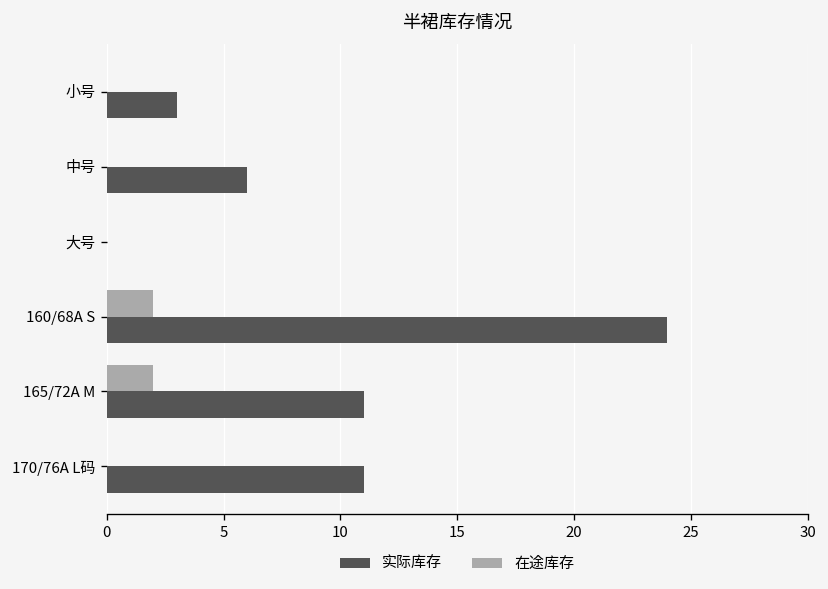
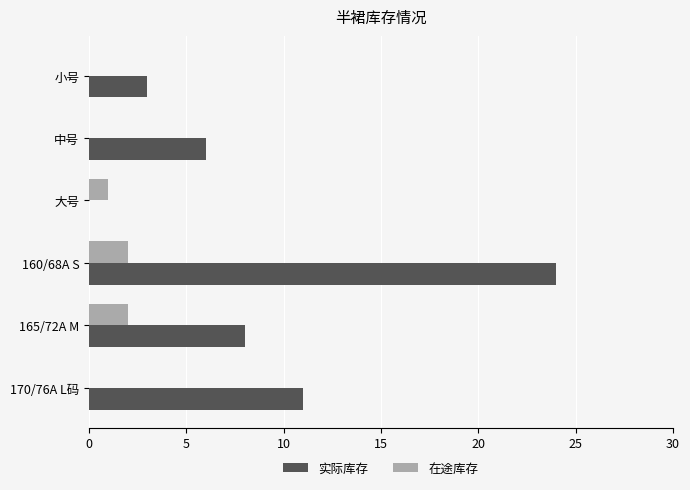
在途库存, 大号: 0 -> 1
实际库存, 165/72A M: 11 -> 8
